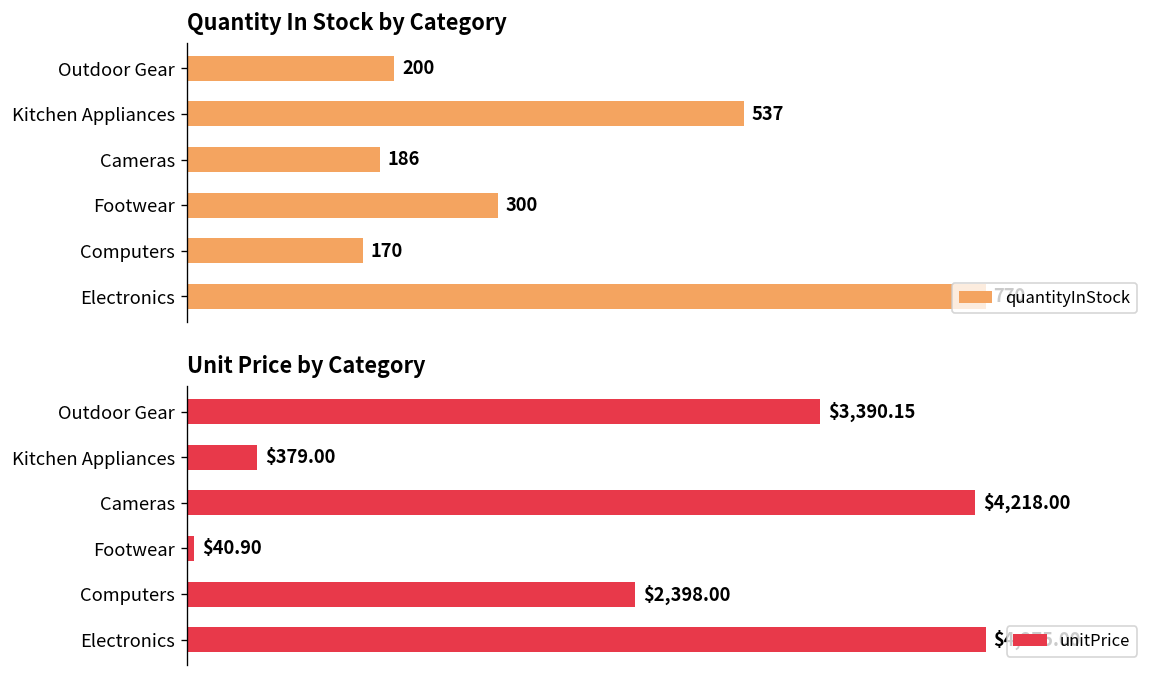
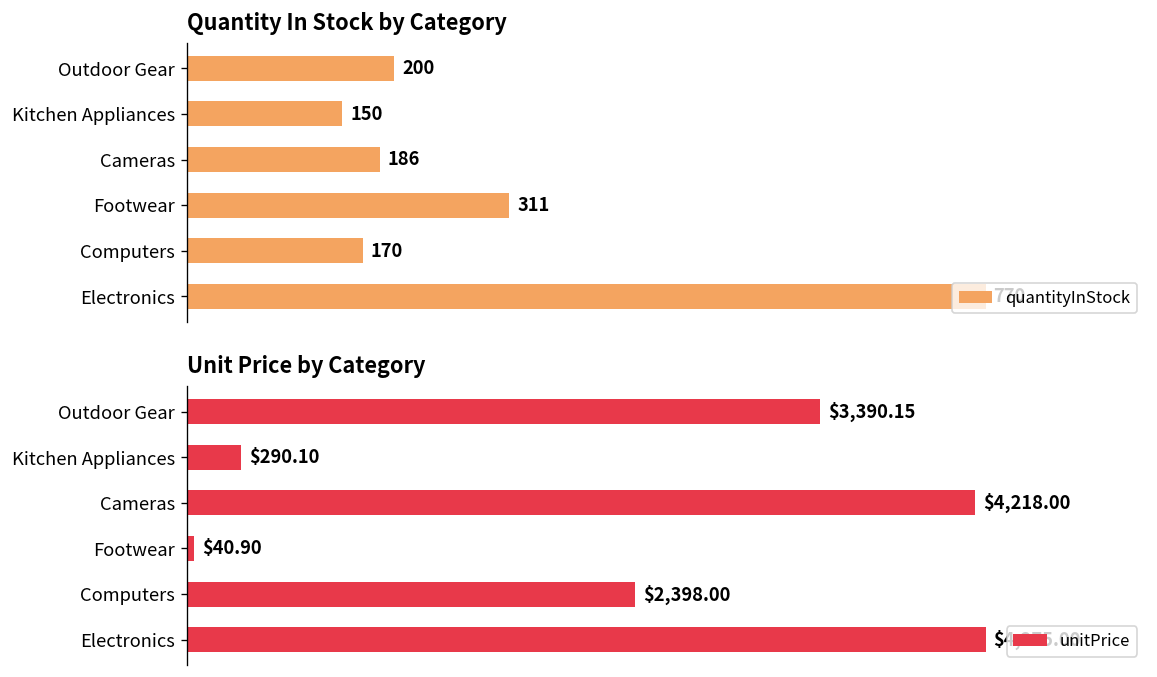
Quantity In Stock by Category, Kitchen Appliances: 537 -> 150
Quantity In Stock by Category, Footwear: 300 -> 311
Unit Price by Category, Kitchen Appliances: $379.00 -> $290.10
